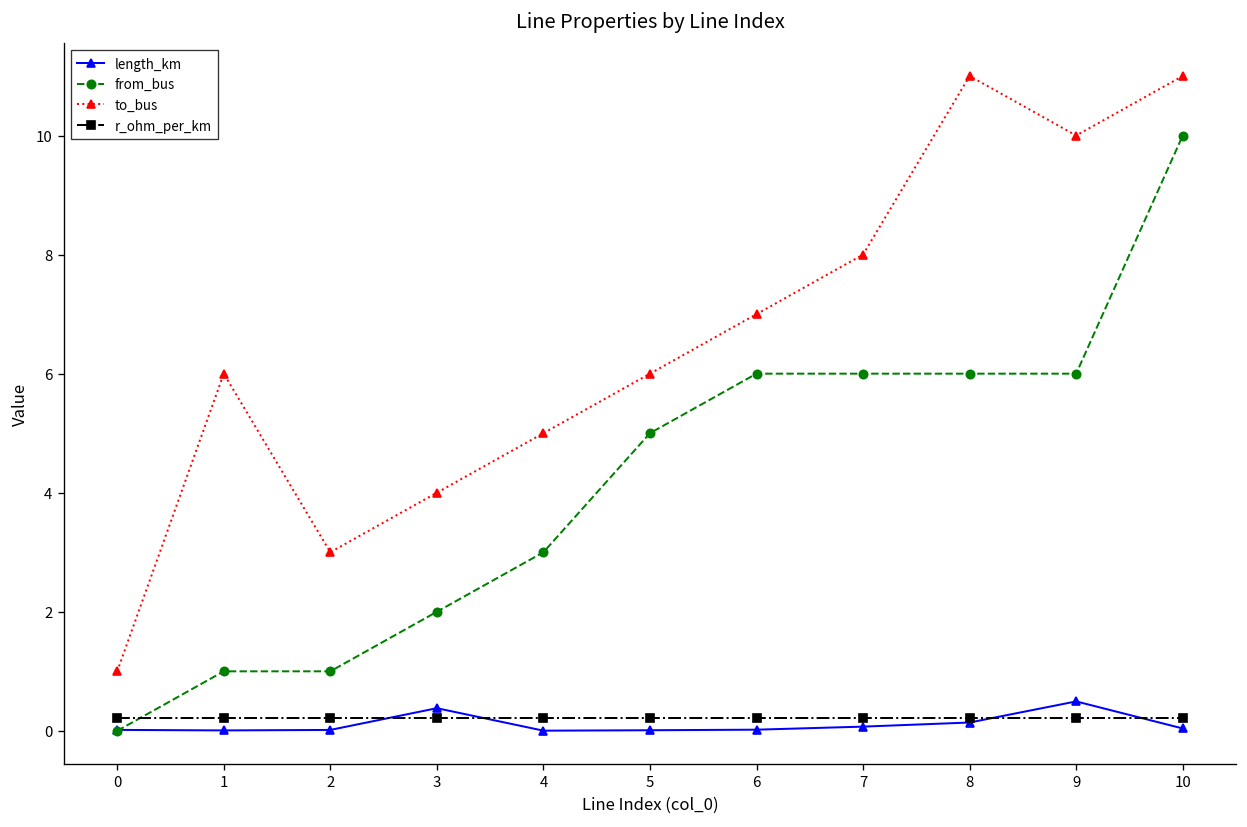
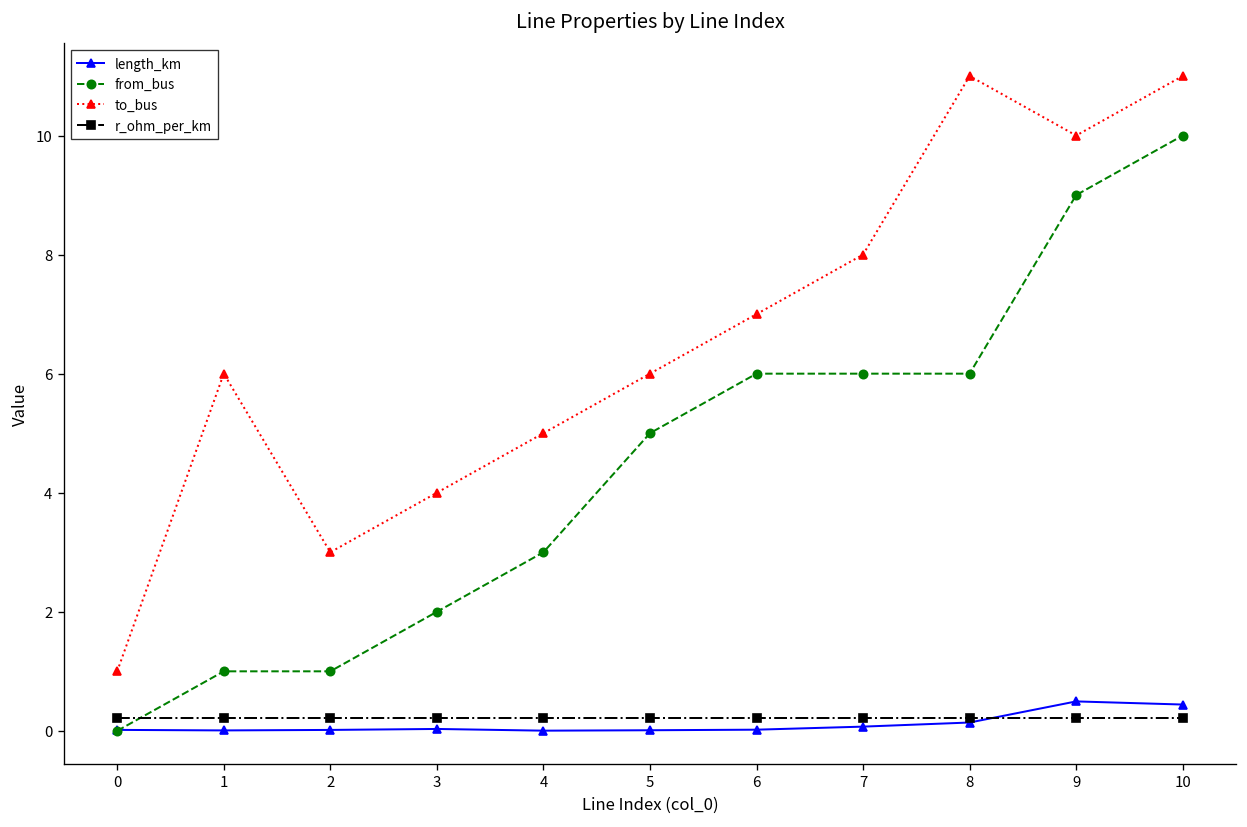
length_km, 3: 0.4 -> 0.0
from_bus, 9: 6 -> 9
length_km, 10: 0.0 -> 0.4
